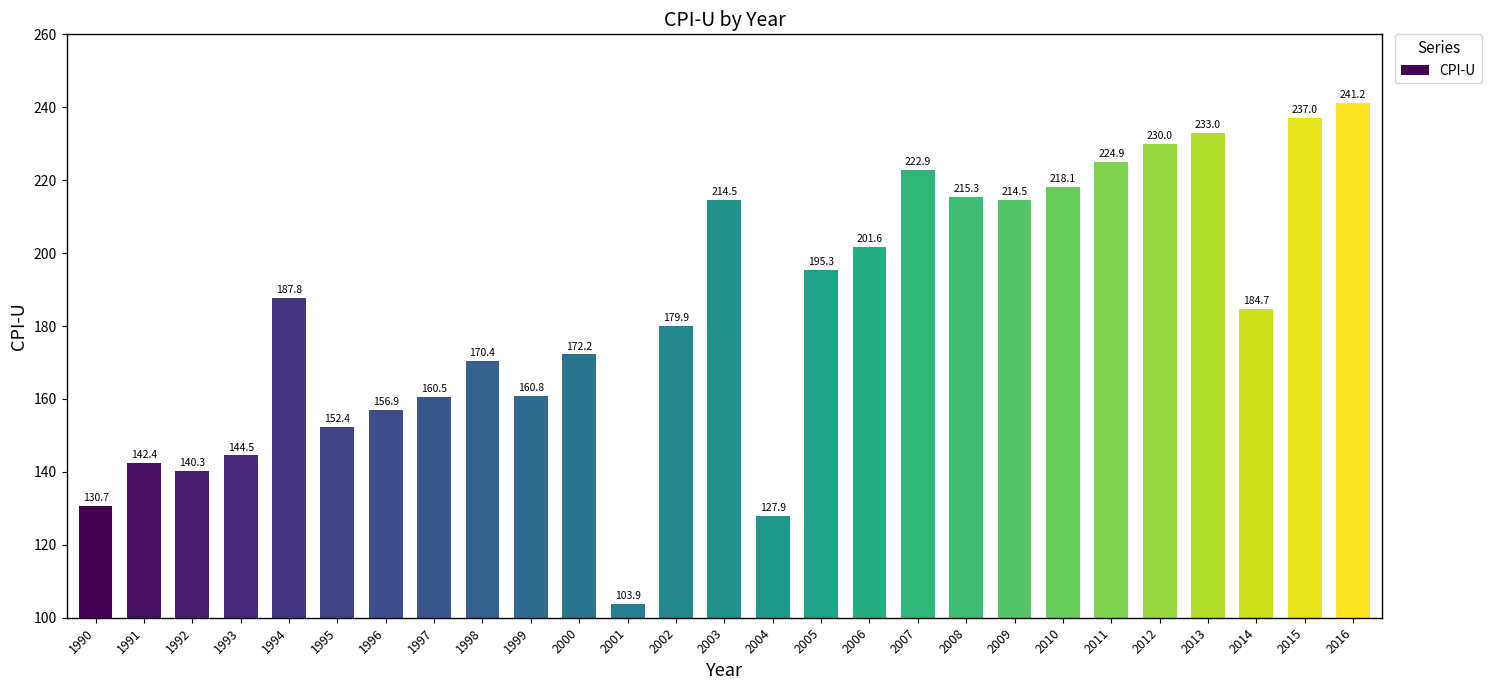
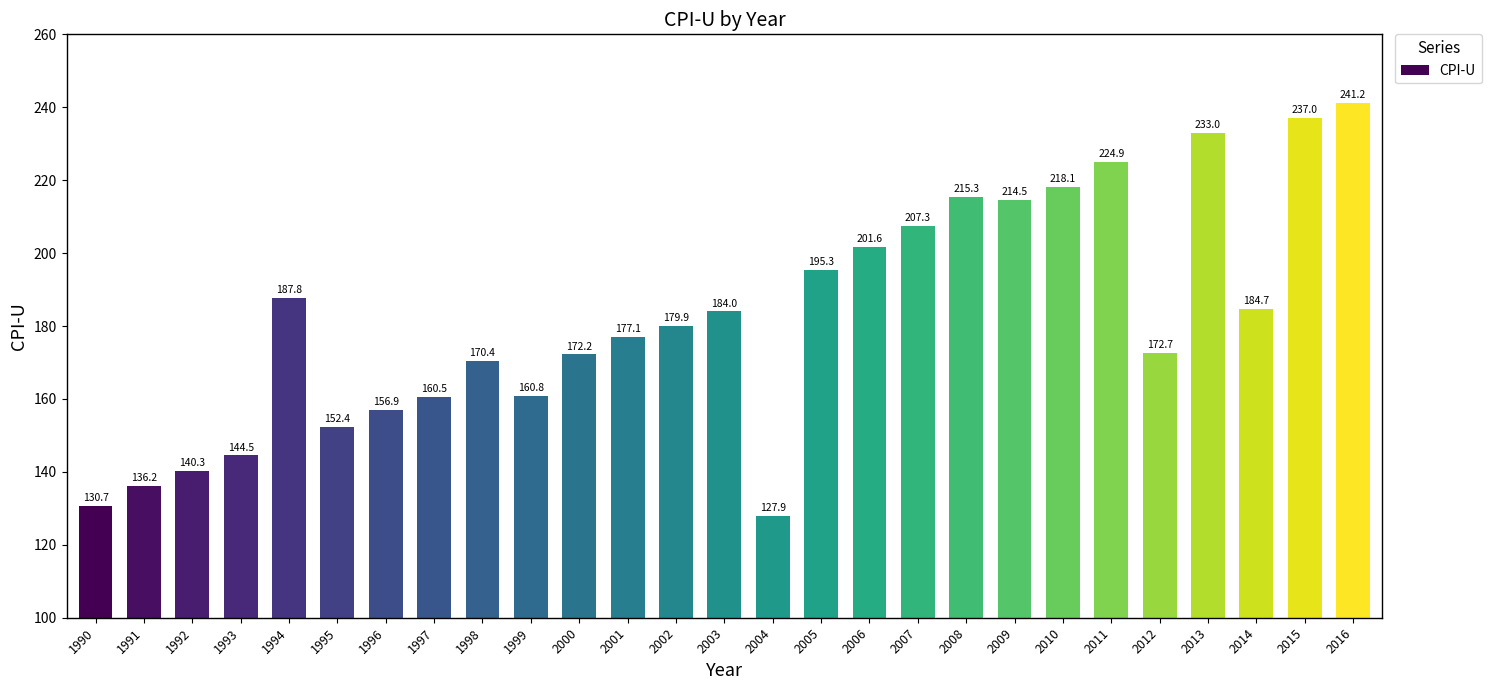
1991: 142.4 -> 136.2
2001: 103.9 -> 177.1
2003: 214.5 -> 184.0
2007: 222.9 -> 207.3
2012: 230.0 -> 172.7
